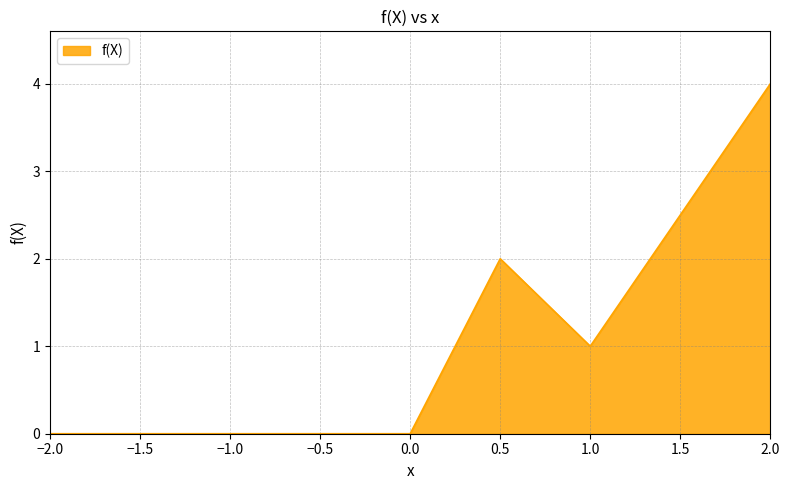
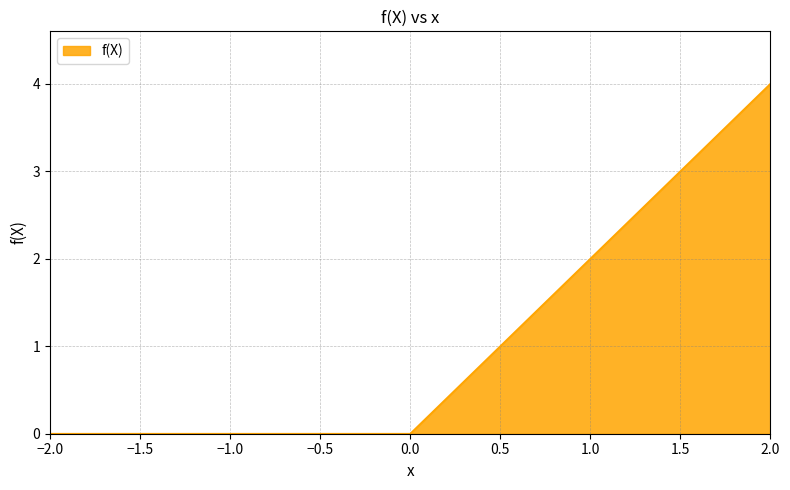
0.5: 2 -> 1
1.0: 1 -> 2
